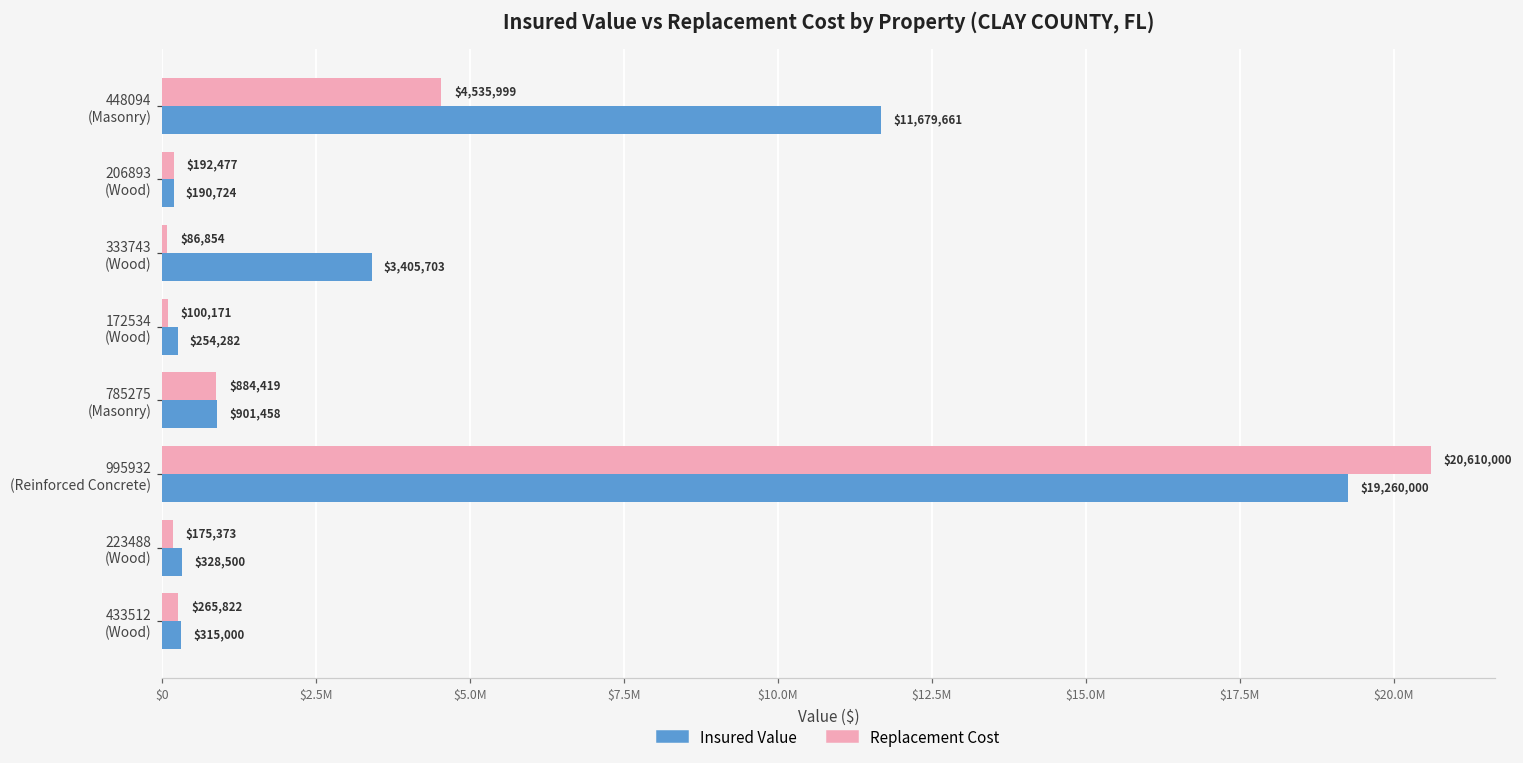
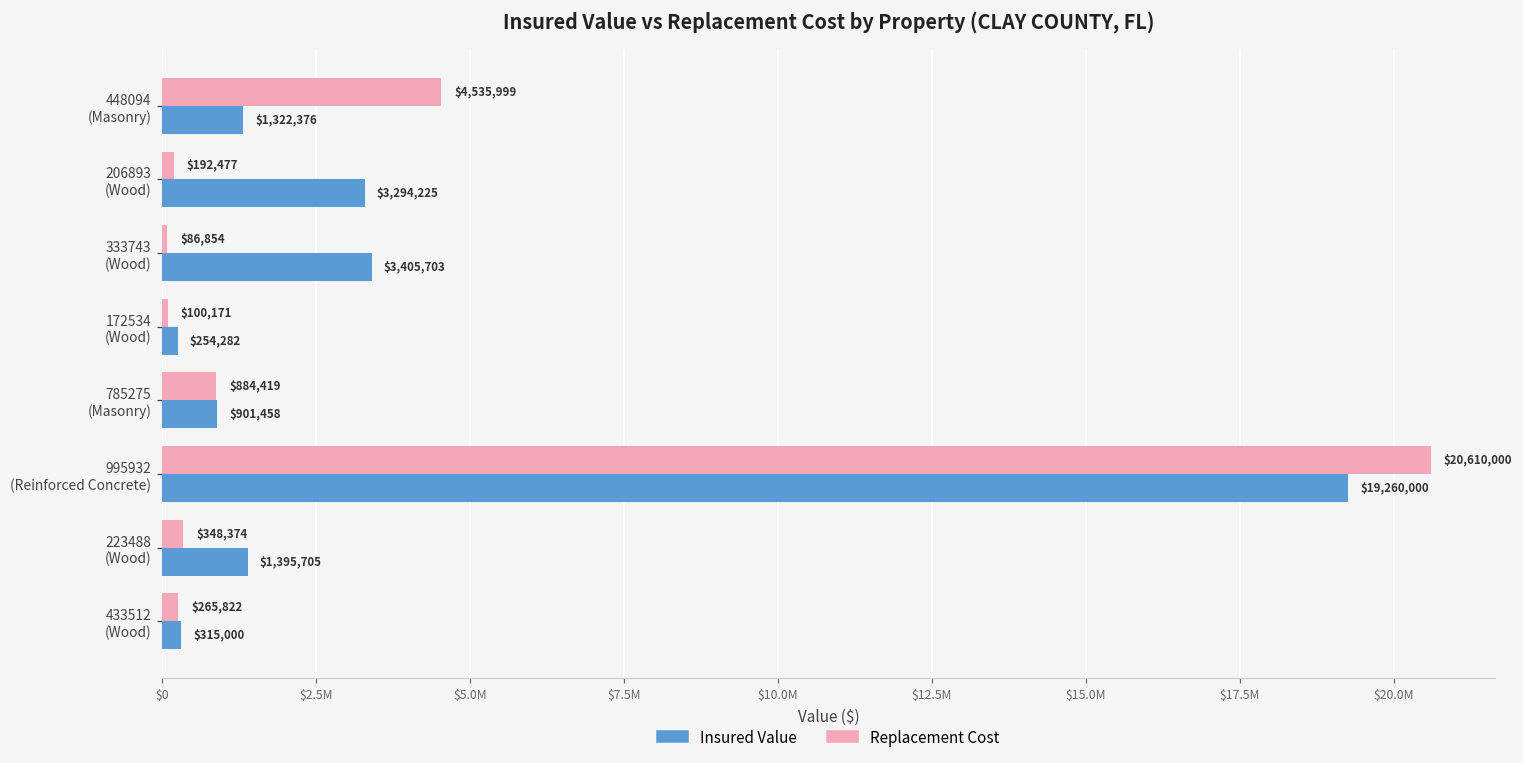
Insured Value, 448094 (Masonry): $11,679,661 -> $1,322,376
Insured Value, 206893 (Wood): $190,724 -> $3,294,225
Replacement Cost, 223488 (Wood): $175,373 -> $348,374
Insured Value, 223488 (Wood): $328,500 -> $1,395,705
